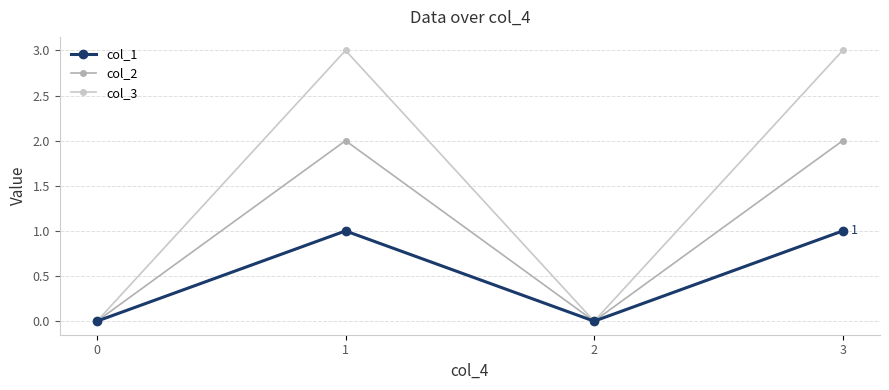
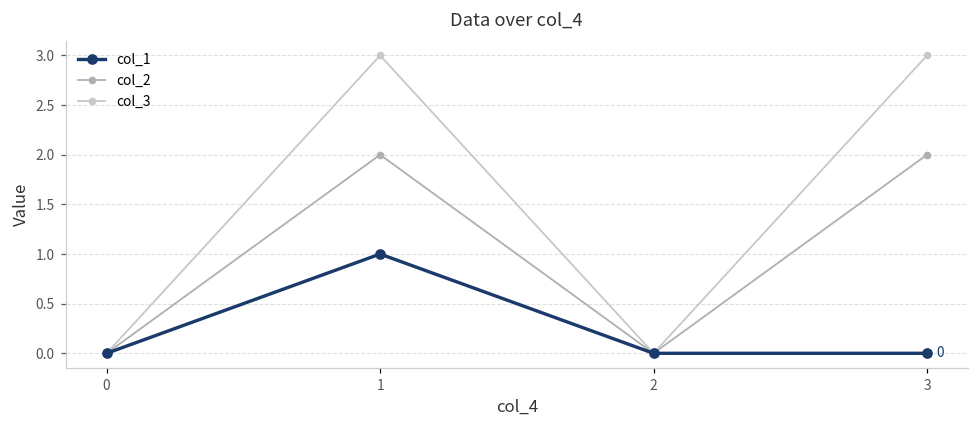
col_1, 3: 1 -> 0
